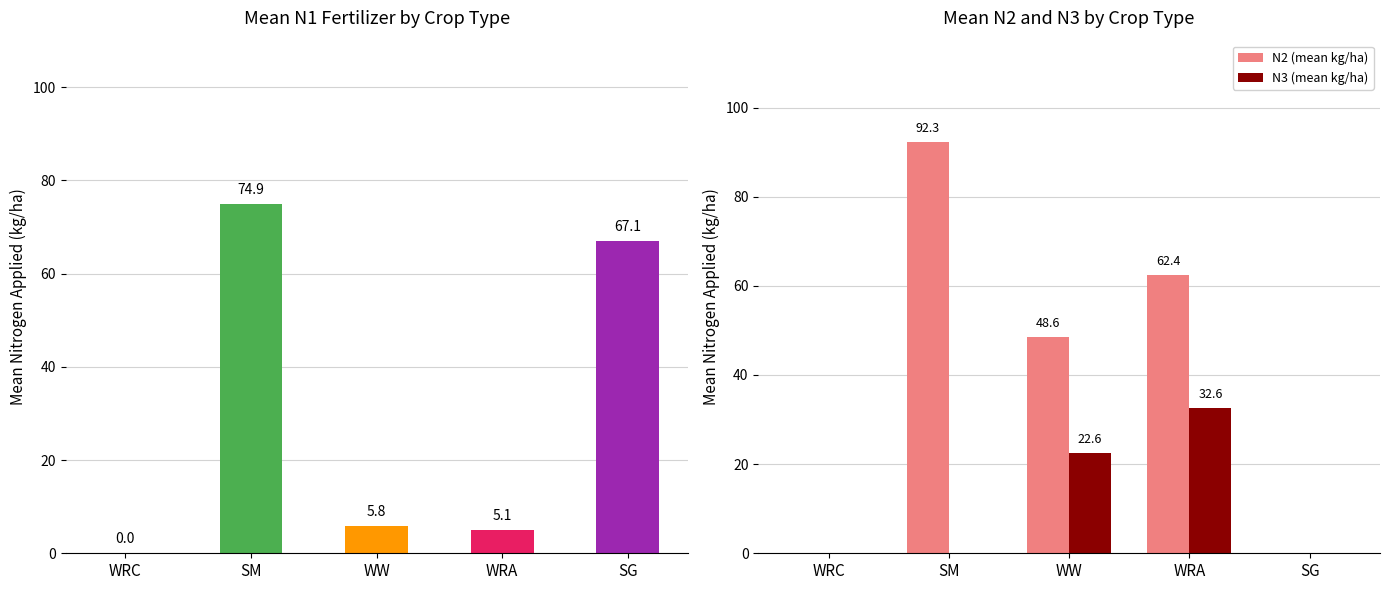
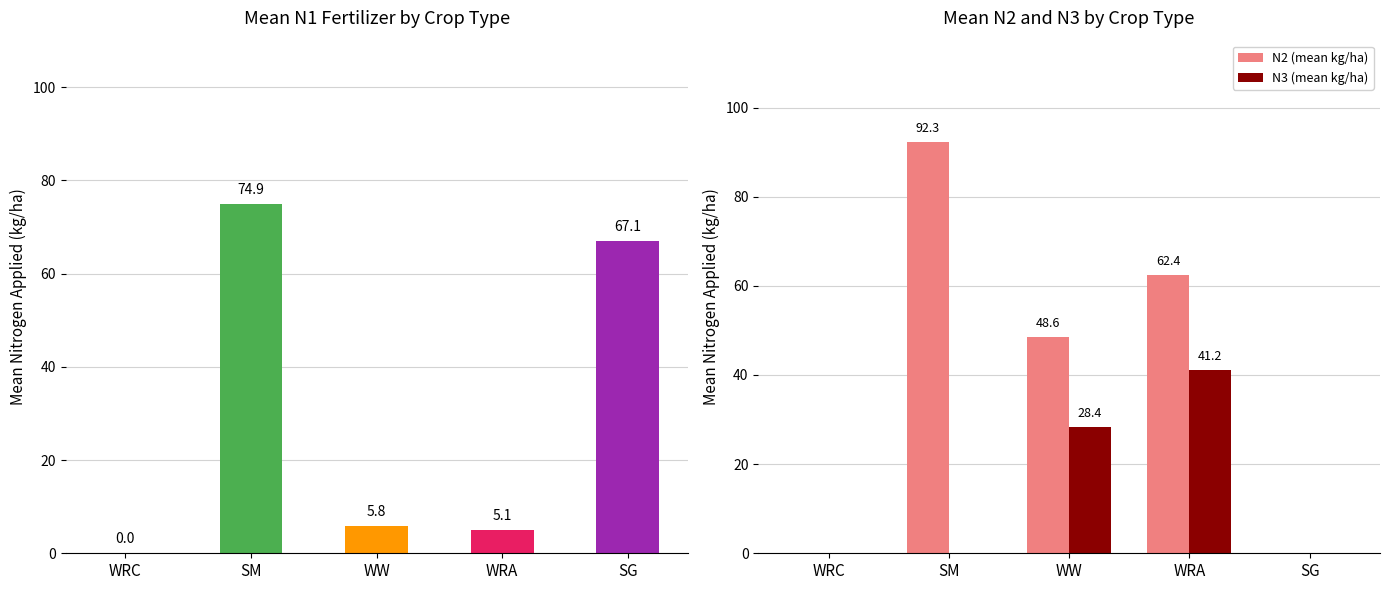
Mean N2 and N3 by Crop Type, N3 (mean kg/ha), WW: 22.6 -> 28.4
Mean N2 and N3 by Crop Type, N3 (mean kg/ha), WRA: 32.6 -> 41.2
